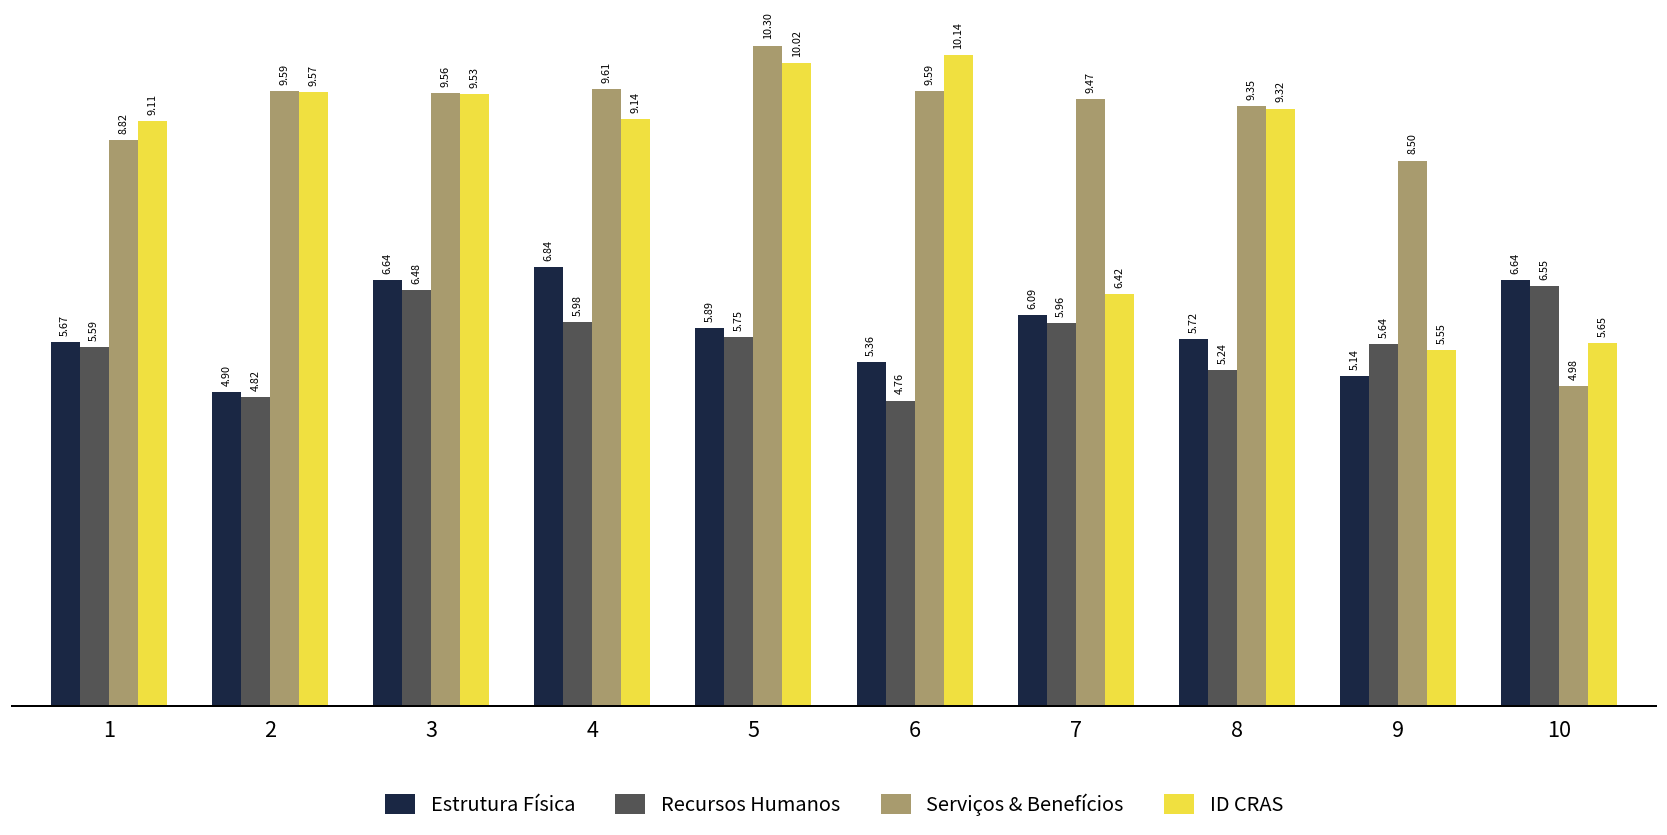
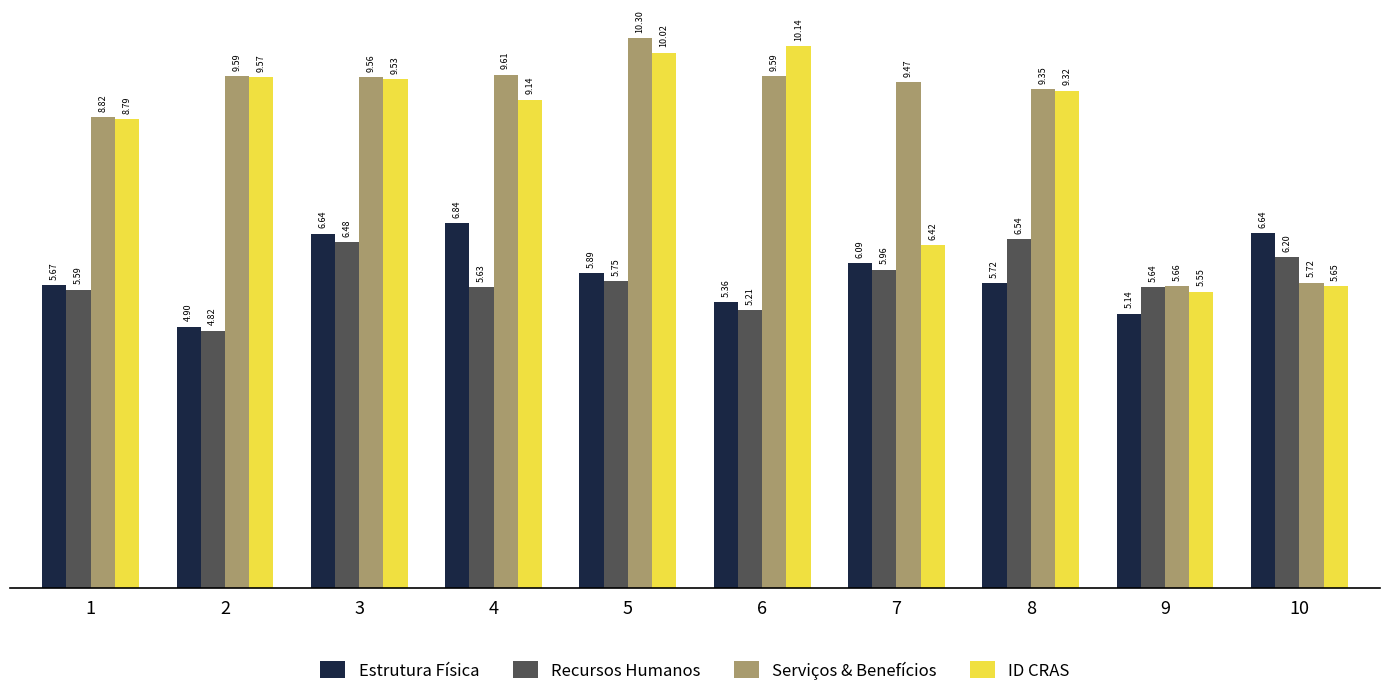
ID CRAS, 1: 9.11 -> 8.79
Recursos Humanos, 4: 5.98 -> 5.63
Recursos Humanos, 6: 4.76 -> 5.21
Recursos Humanos, 8: 5.24 -> 6.54
Serviços & Benefícios, 9: 8.50 -> 5.66
Recursos Humanos, 10: 6.55 -> 6.20
Serviços & Benefícios, 10: 4.98 -> 5.72
